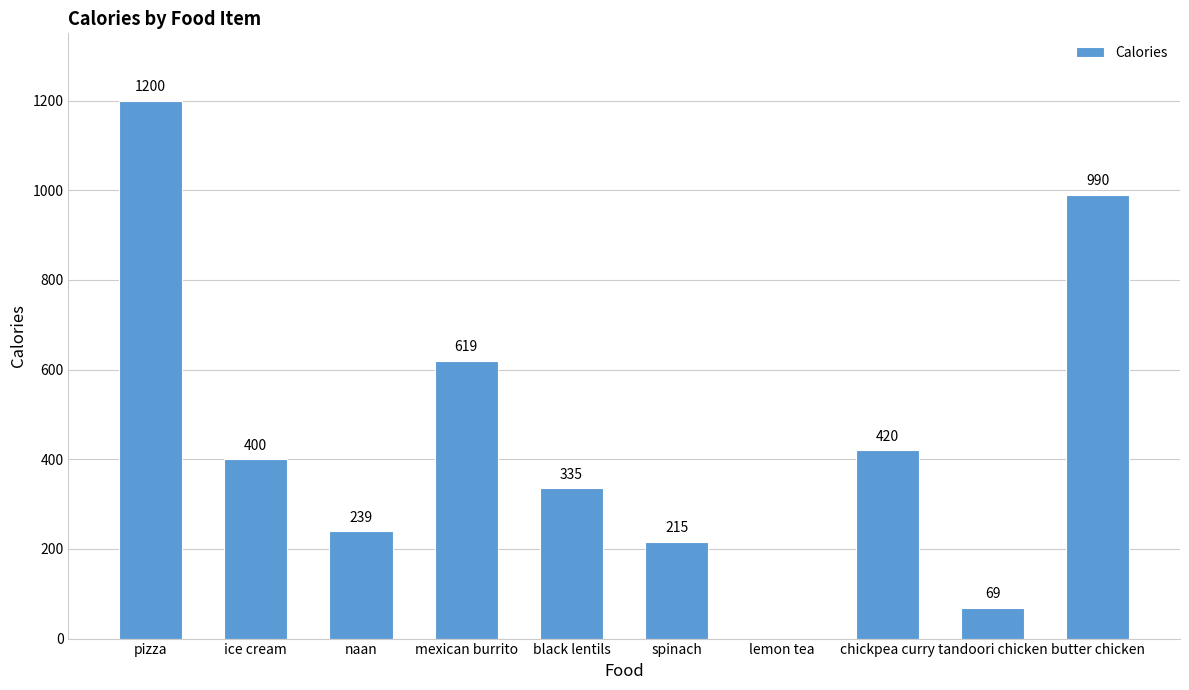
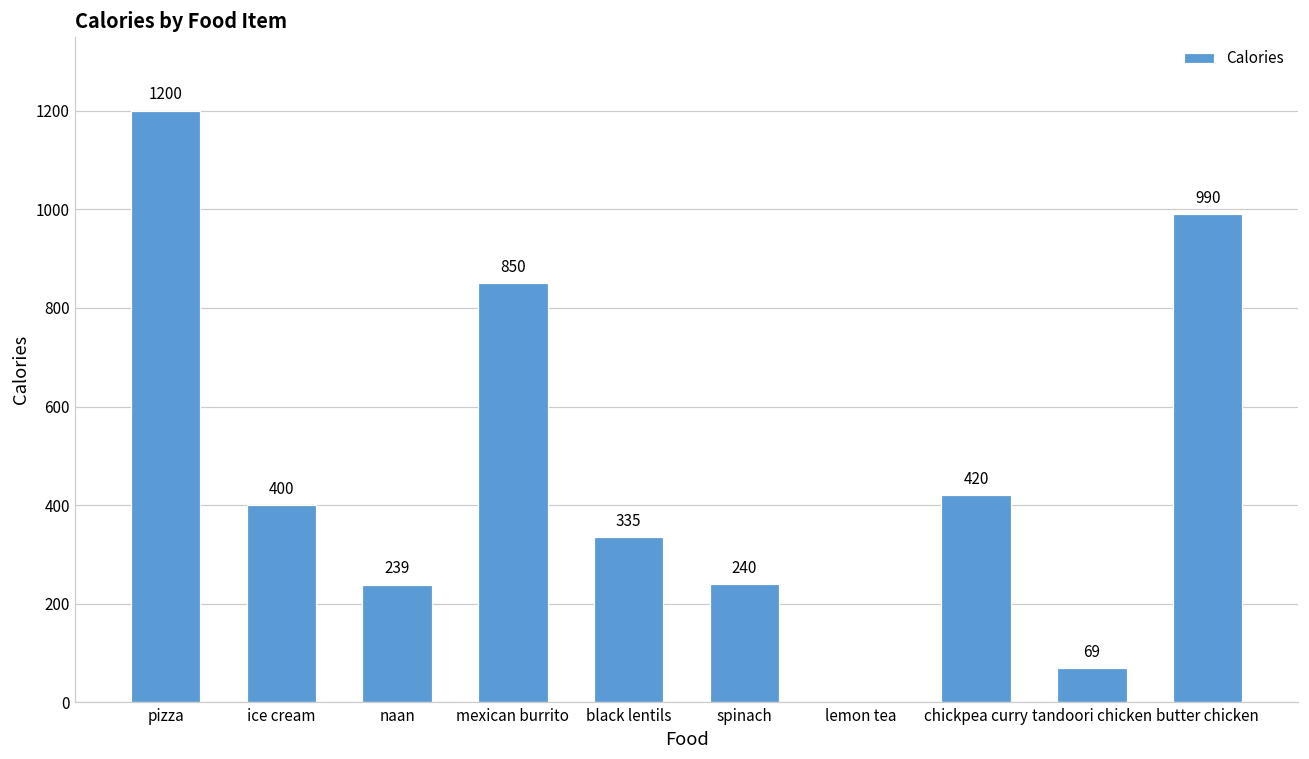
mexican burrito: 619 -> 850
spinach: 215 -> 240
